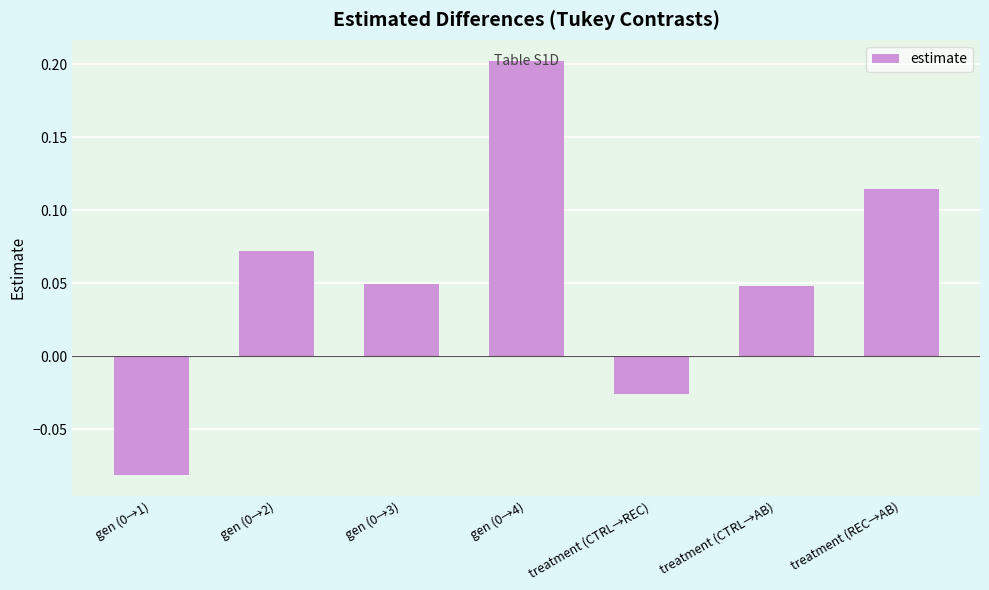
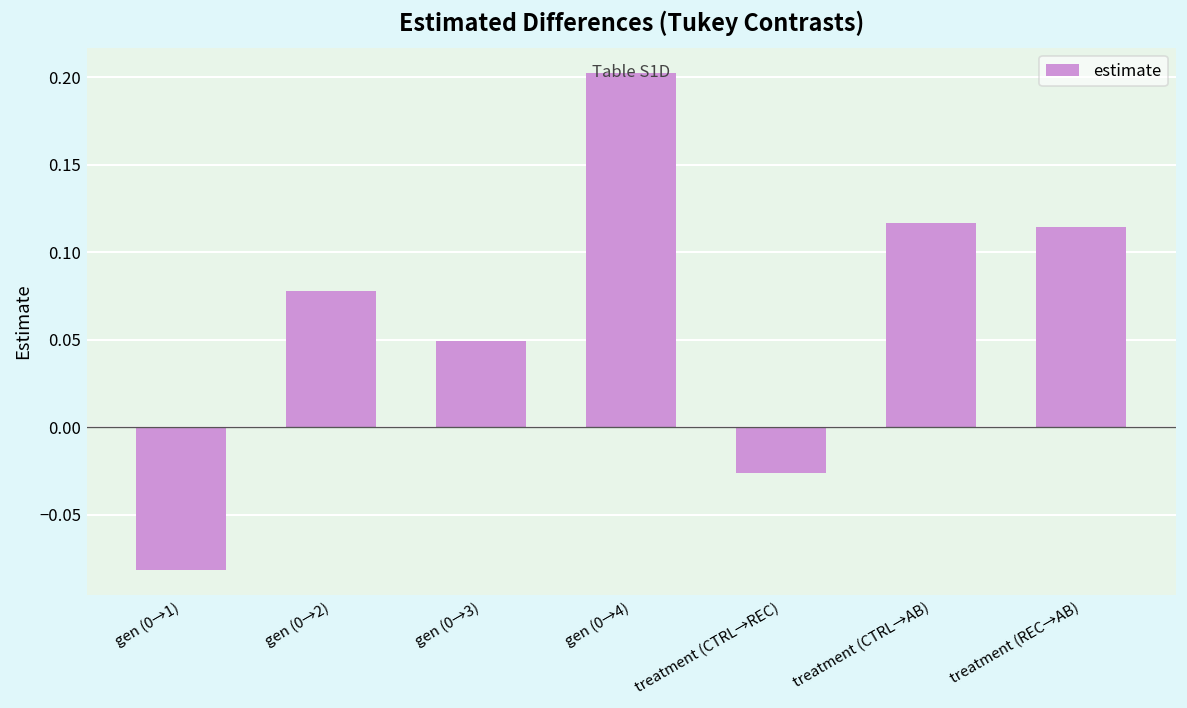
gen (0→2): 0.072 -> 0.078
treatment (CTRL→AB): 0.048 -> 0.117
